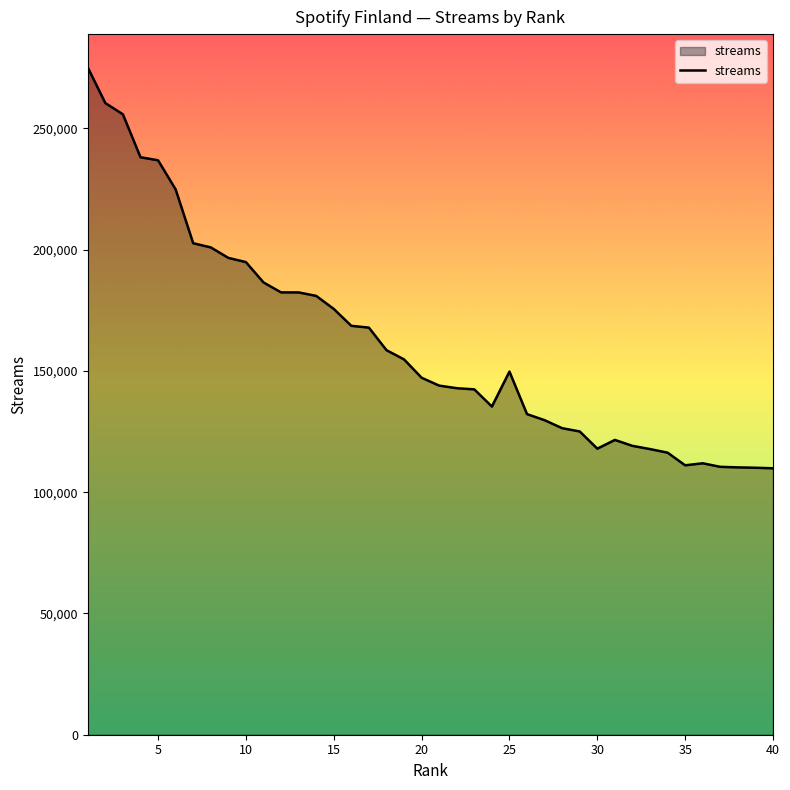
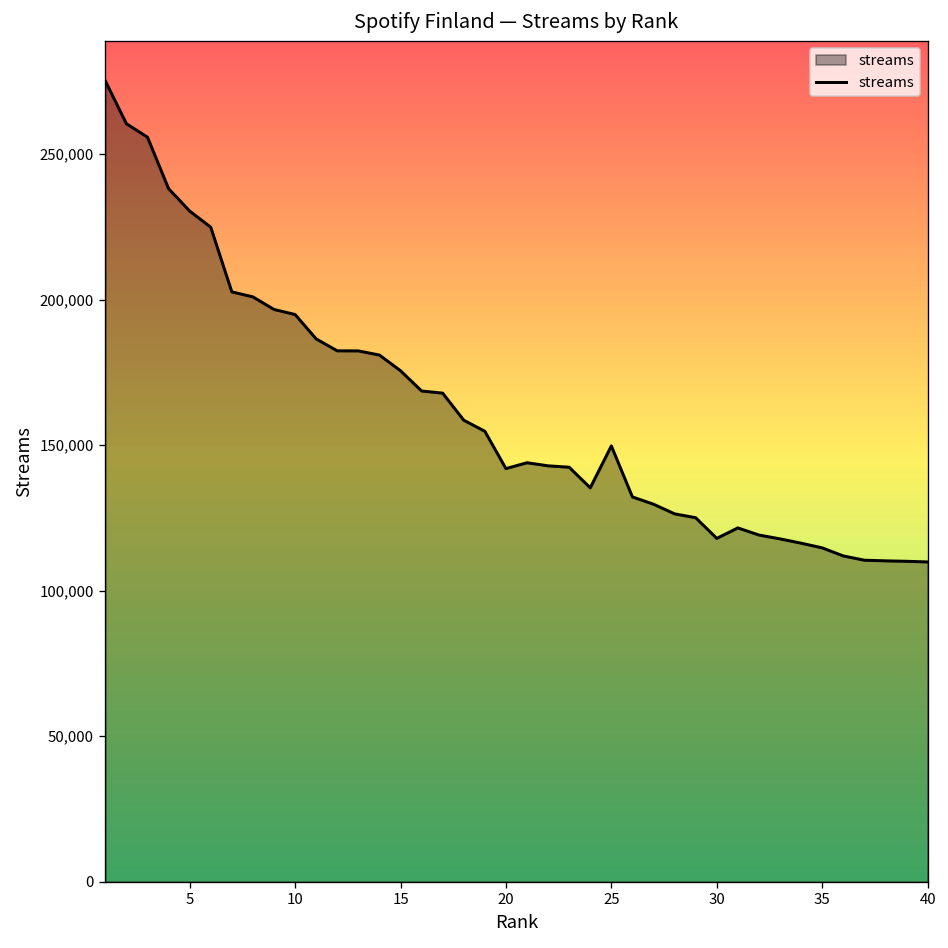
5: 237,000 -> 230,000
20: 147,000 -> 142,000
35: 111,000 -> 115,000
